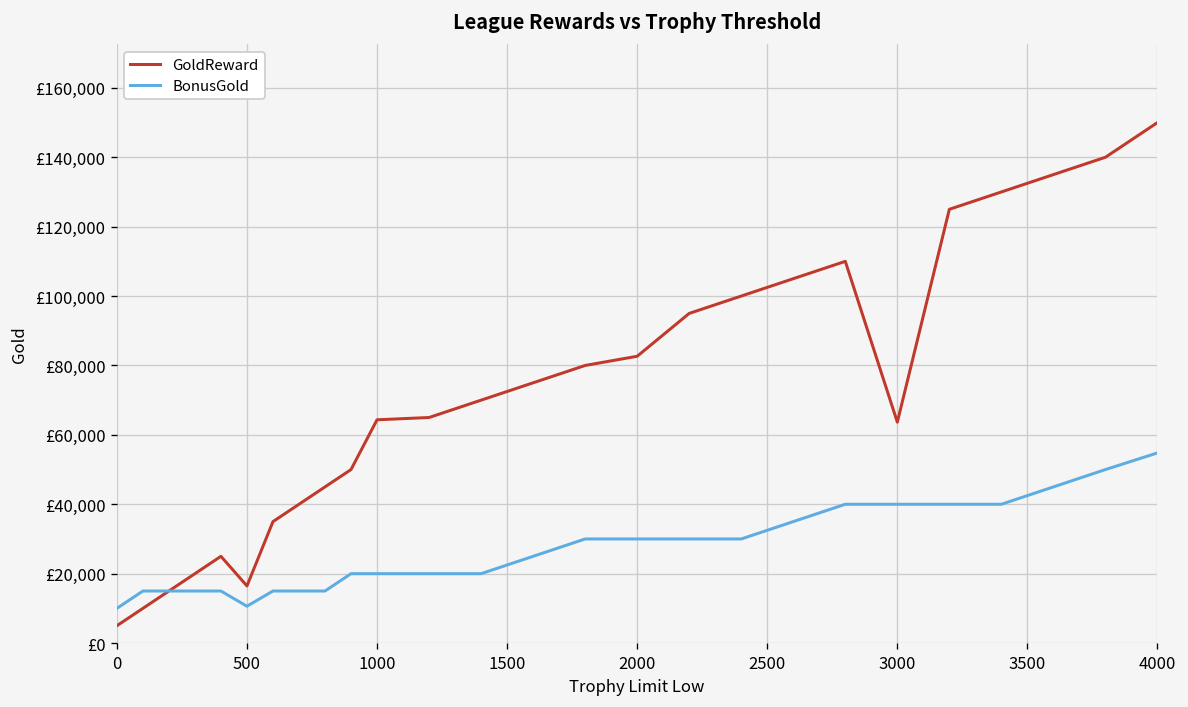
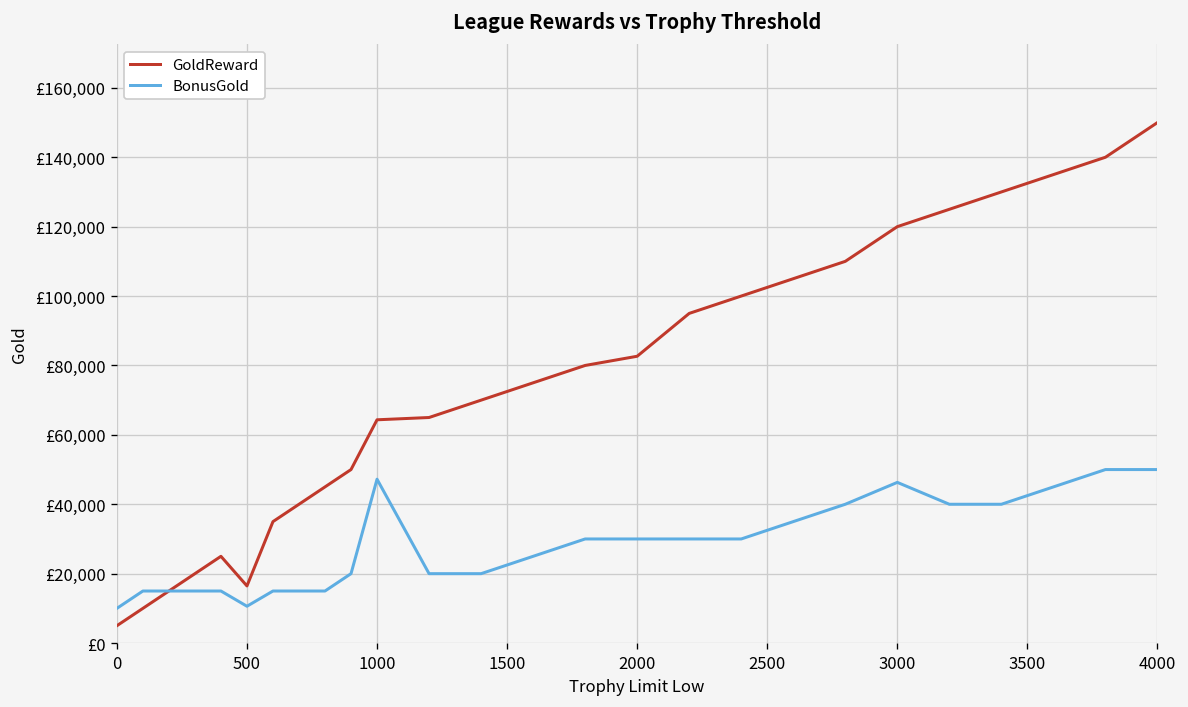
BonusGold, 1000: £20,000 -> £47,000
GoldReward, 3000: £64,000 -> £120,000
BonusGold, 3000: £40,000 -> £46,000
BonusGold, 4000: £55,000 -> £50,000
